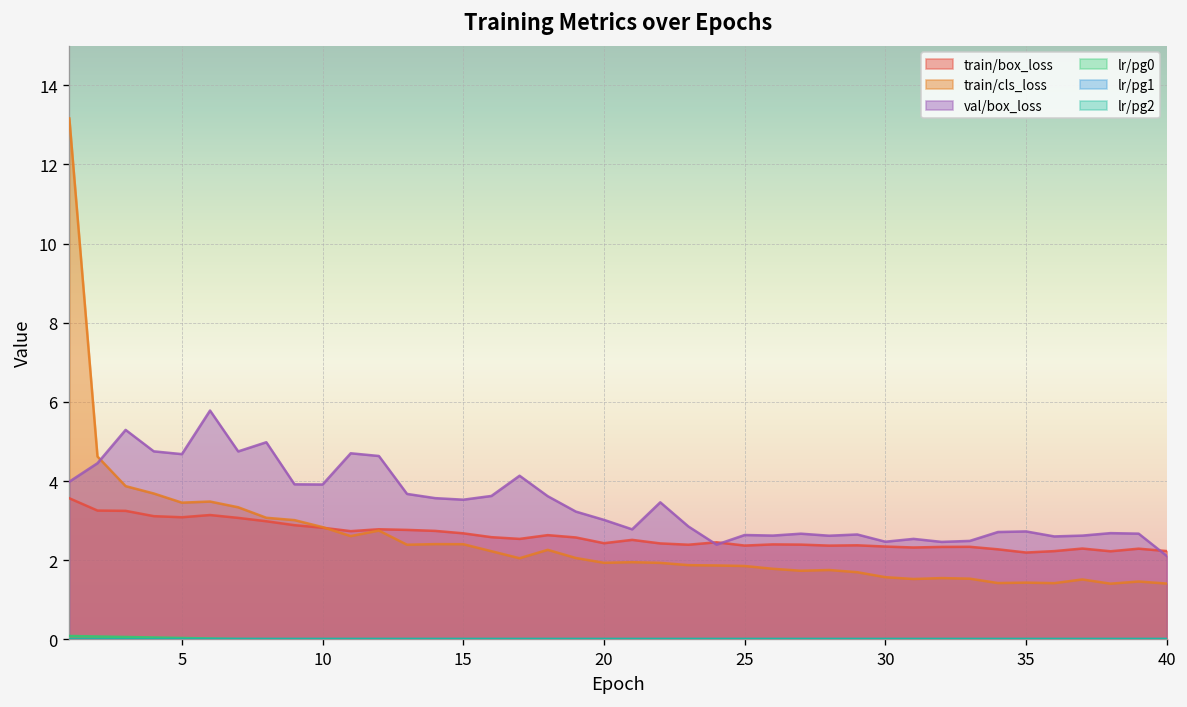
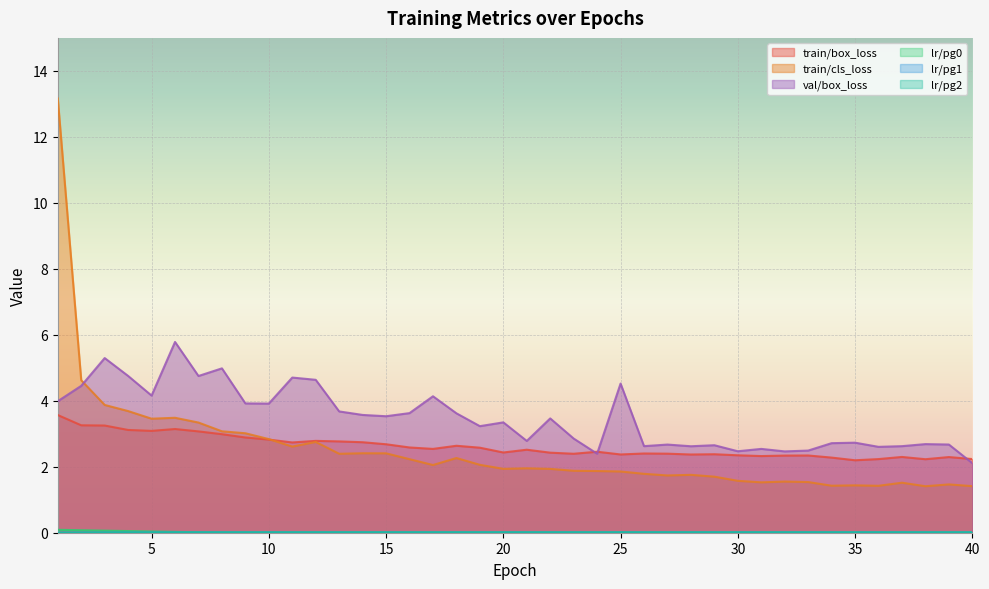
val/box_loss, 5: 4.7 -> 4.2
val/box_loss, 20: 3.0 -> 3.3
val/box_loss, 25: 2.6 -> 4.5
